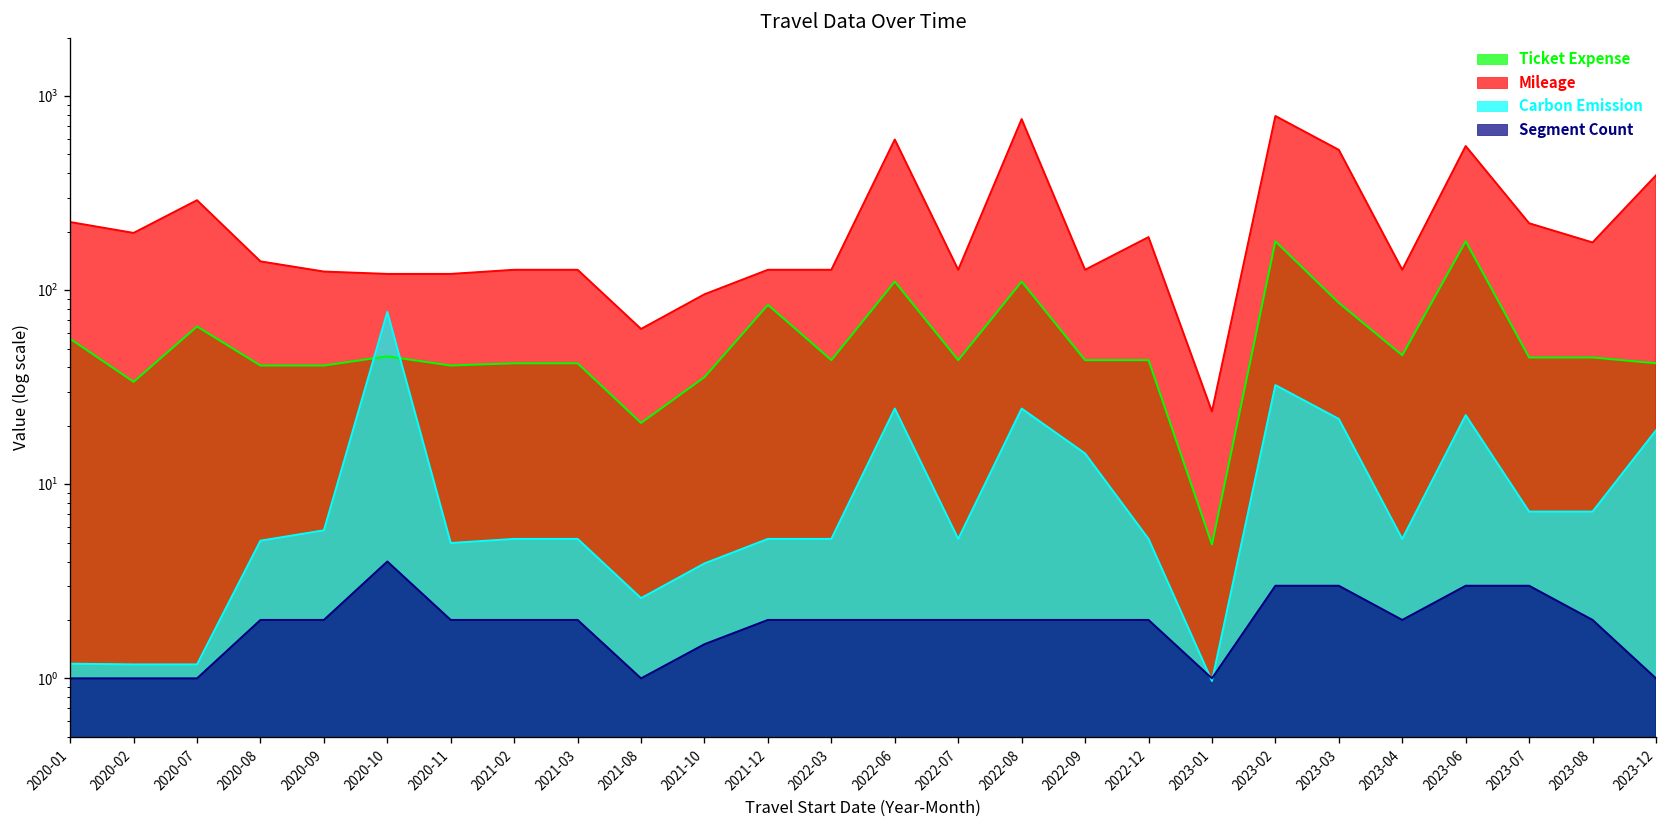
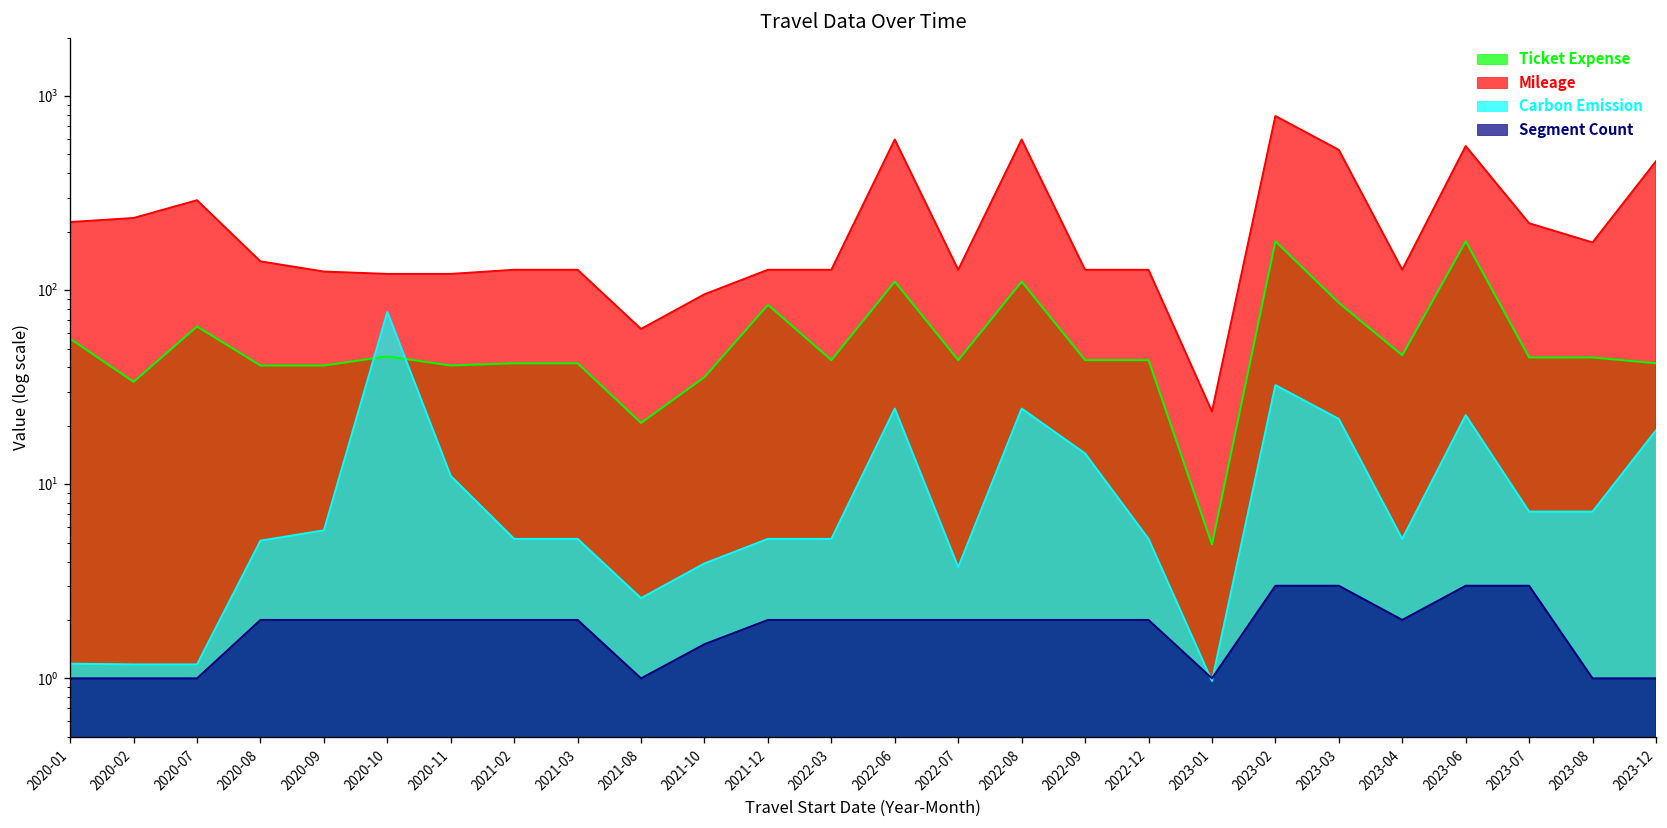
Mileage, 2020-02: 200 -> 240
Segment Count, 2020-10: 4 -> 2
Carbon Emission, 2020-11: 5.0 -> 11
Carbon Emission, 2022-07: 5.2 -> 3.7
Mileage, 2022-08: 800 -> 600
Mileage, 2022-12: 190 -> 130
Segment Count, 2023-08: 2 -> 1
Mileage, 2023-12: 390 -> 460
